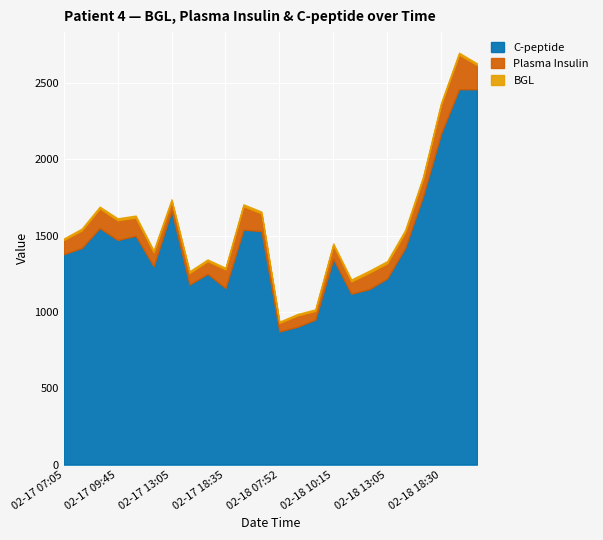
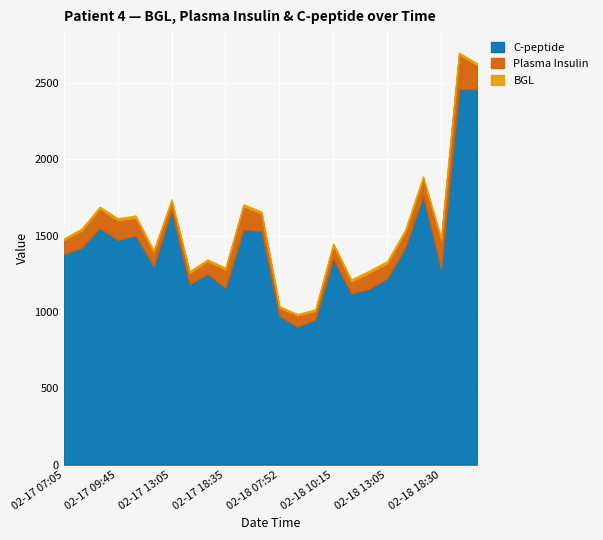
C-peptide, 02-18 07:52: 870 -> 970
C-peptide, 02-18 18:30: 2170 -> 1280
